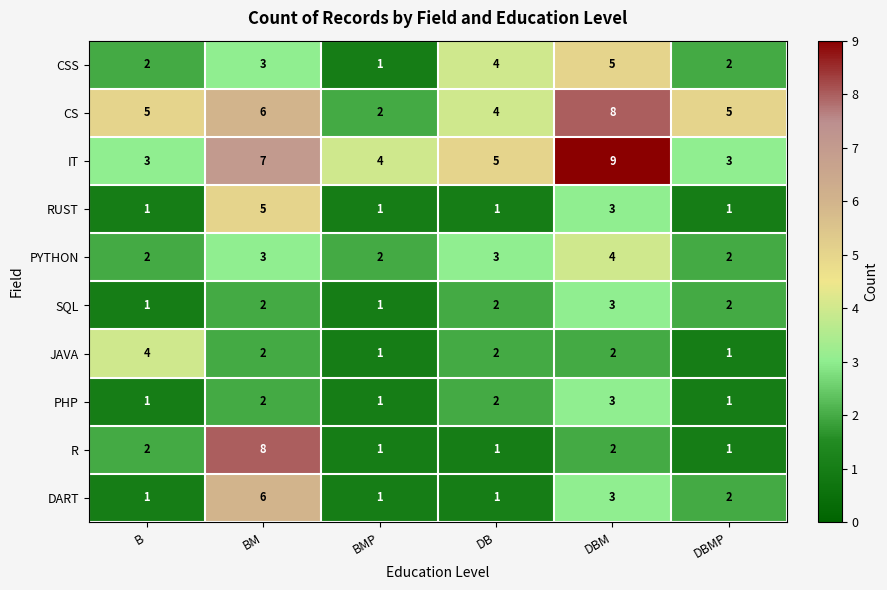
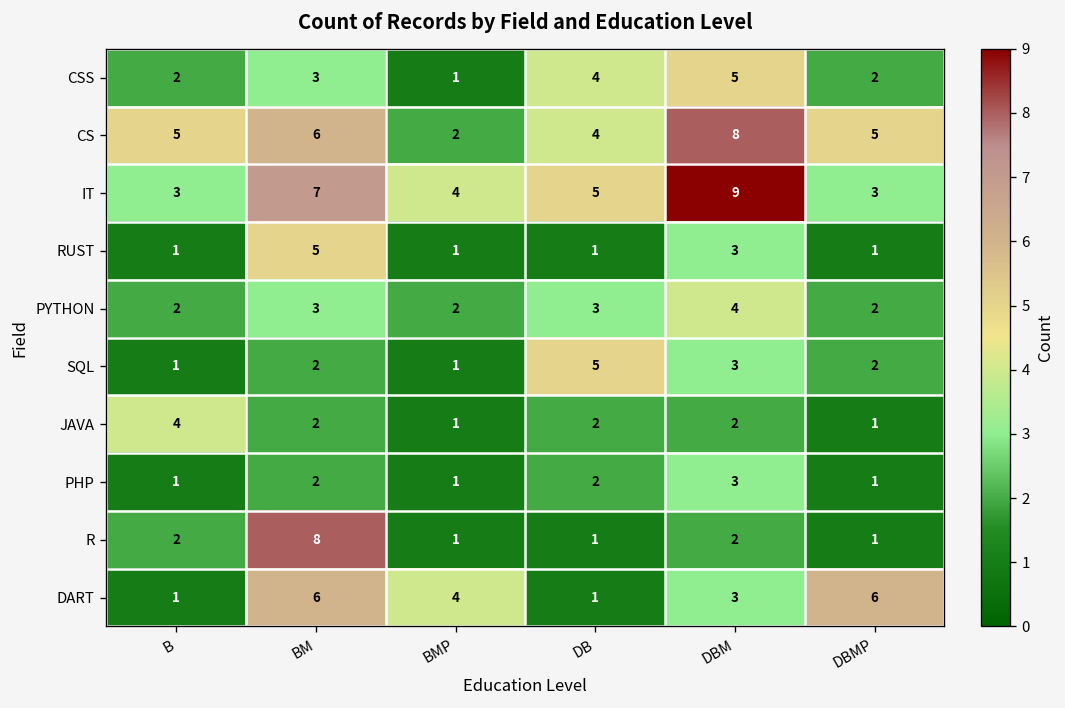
SQL, DB: 2 -> 5
DART, BMP: 1 -> 4
DART, DBMP: 2 -> 6
